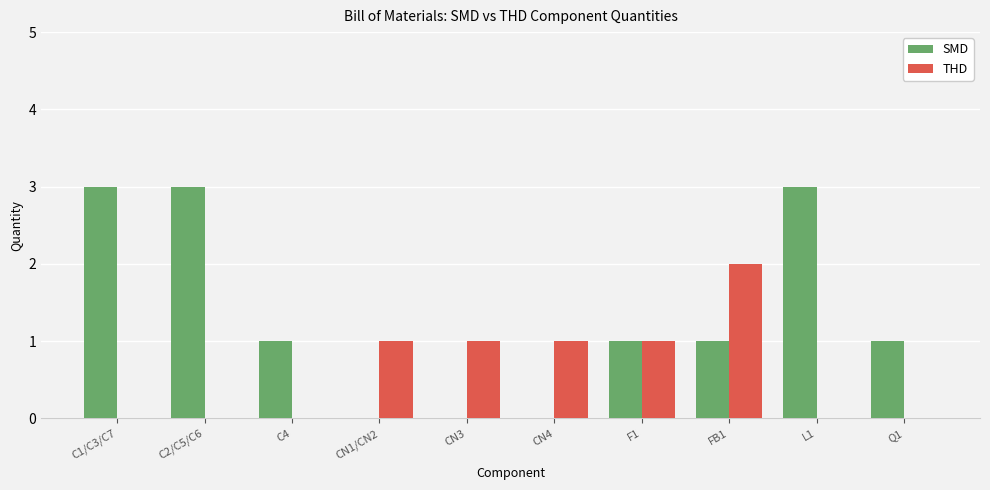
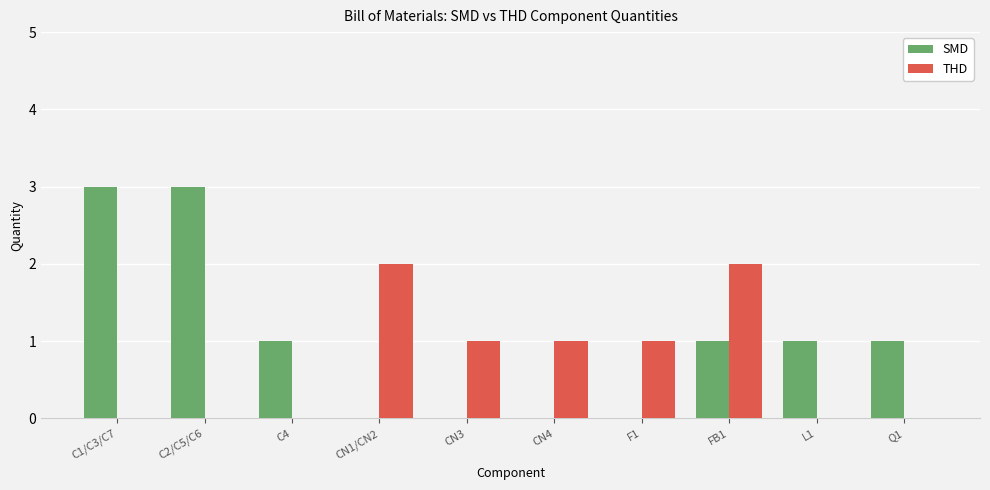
THD, CN1/CN2: 1 -> 2
SMD, F1: 1 -> 0
SMD, L1: 3 -> 1
